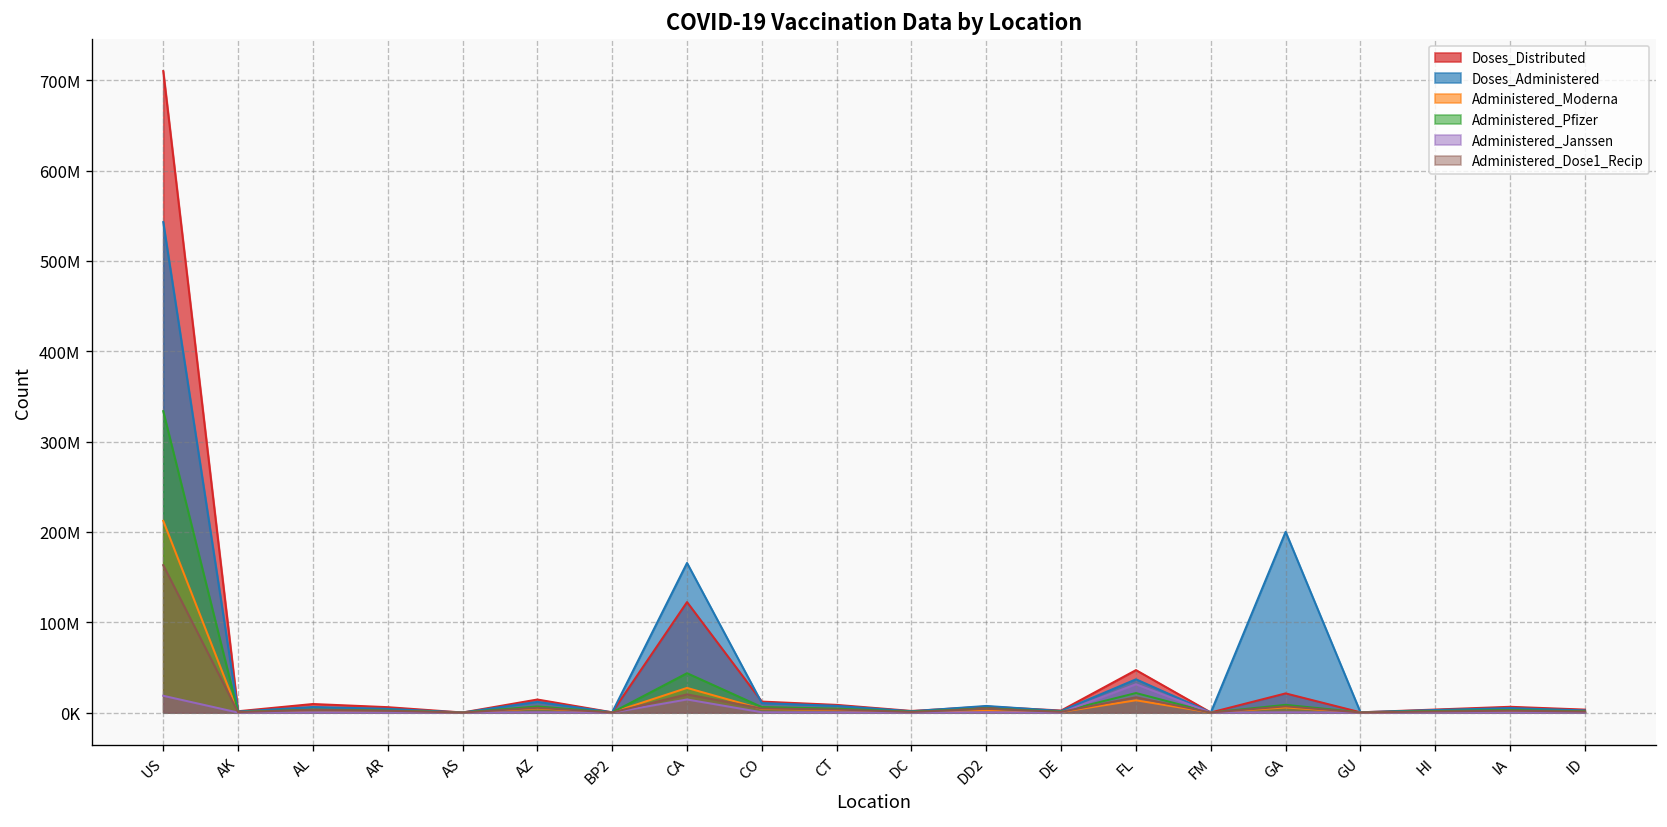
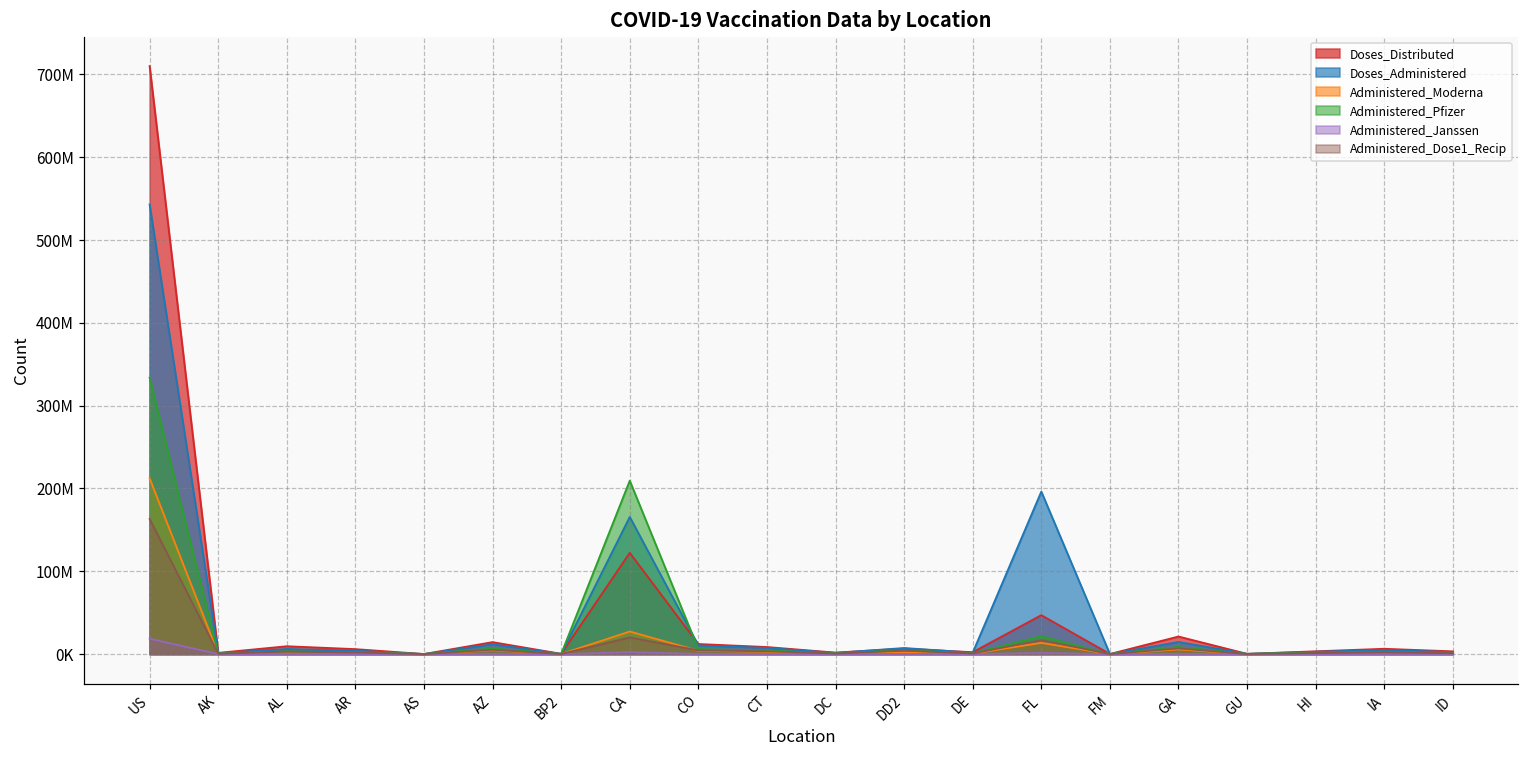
Administered_Pfizer, CA: 40000000 -> 210000000
Administered_Janssen, CA: 10000000 -> 0
Doses_Administered, FL: 40000000 -> 200000000
Administered_Janssen, FL: 30000000 -> 0
Doses_Administered, GA: 200000000 -> 10000000
